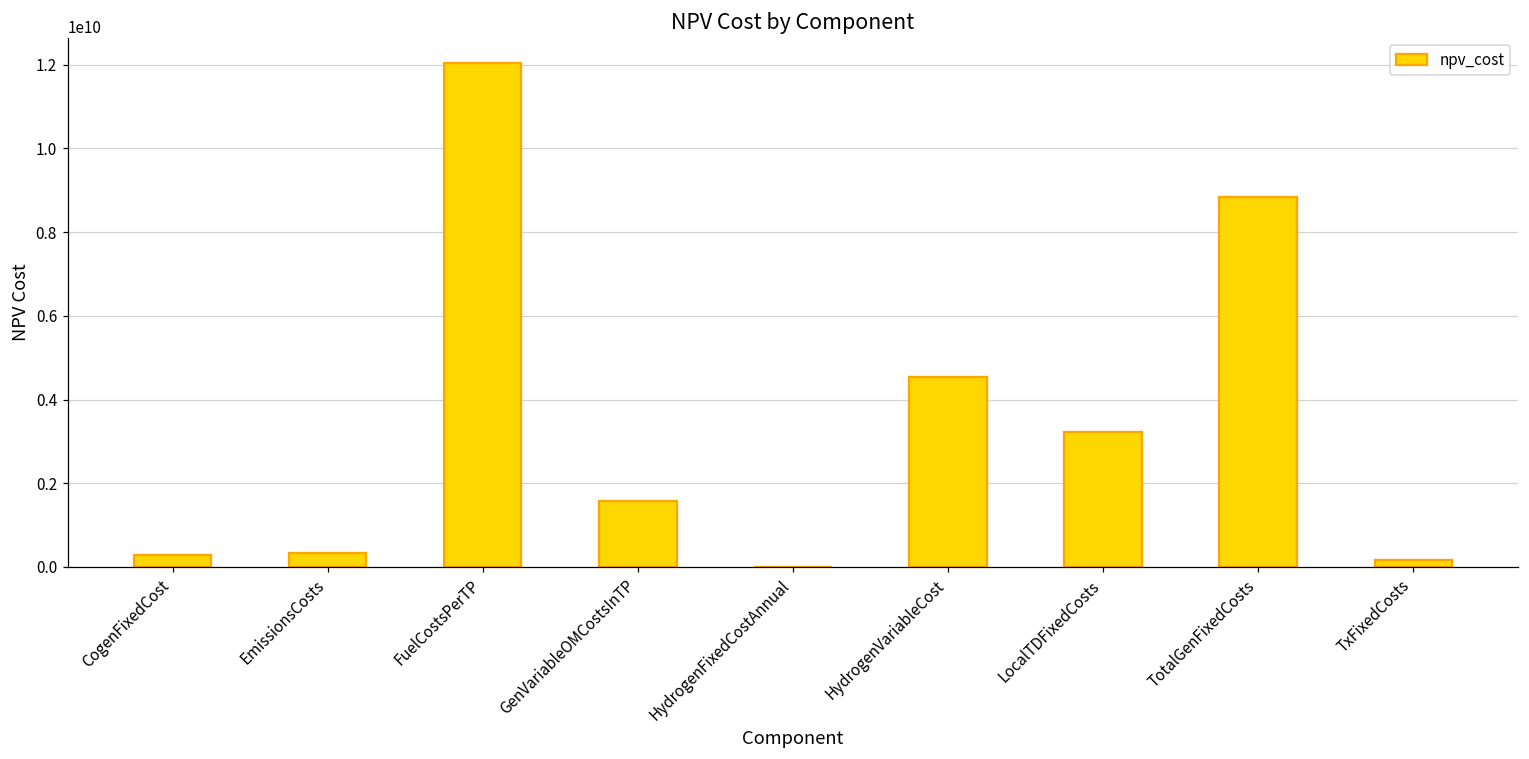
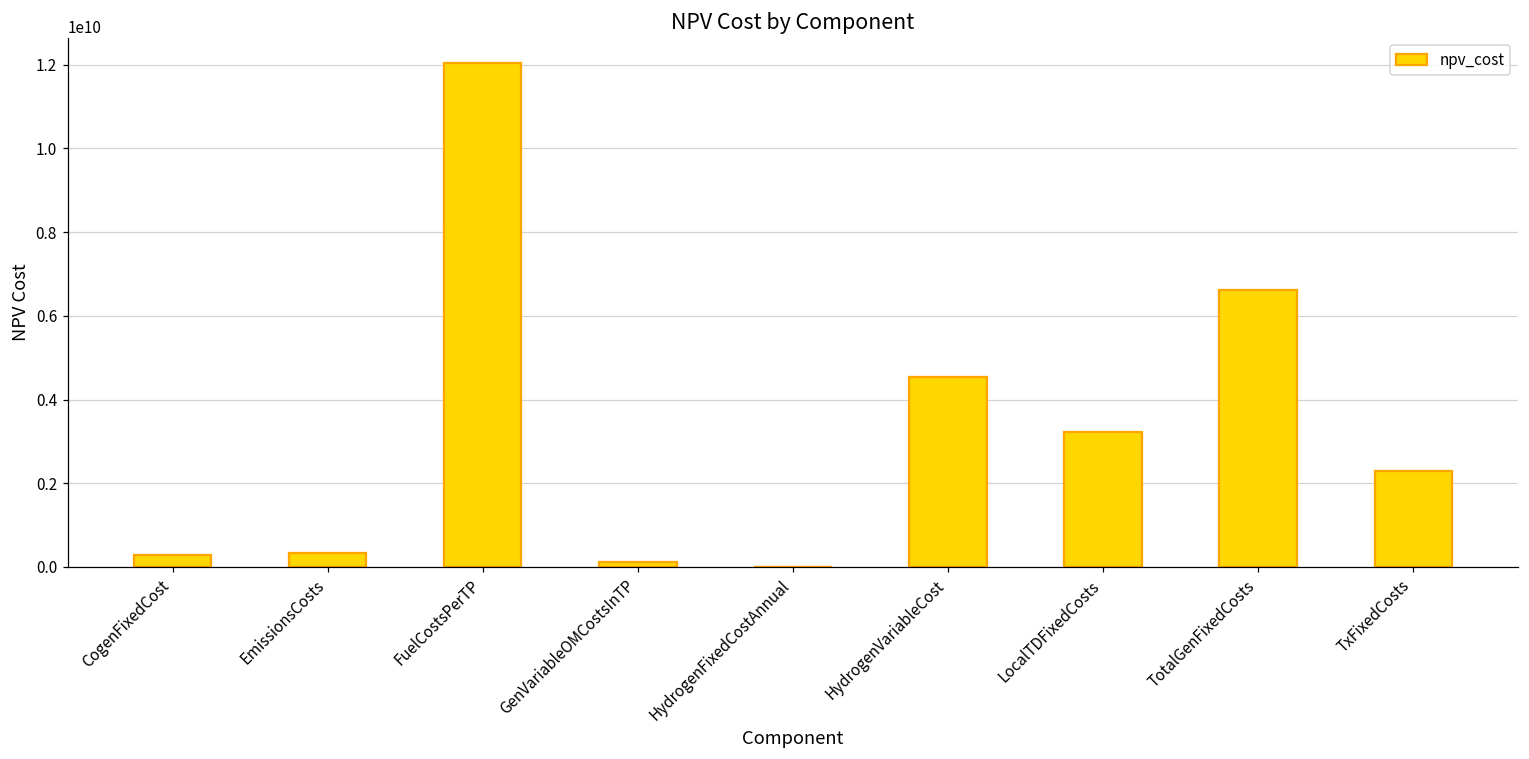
GenVariableOMCostsInTP: 1600000000 -> 100000000
TotalGenFixedCosts: 8800000000 -> 6600000000
TxFixedCosts: 200000000 -> 2300000000
